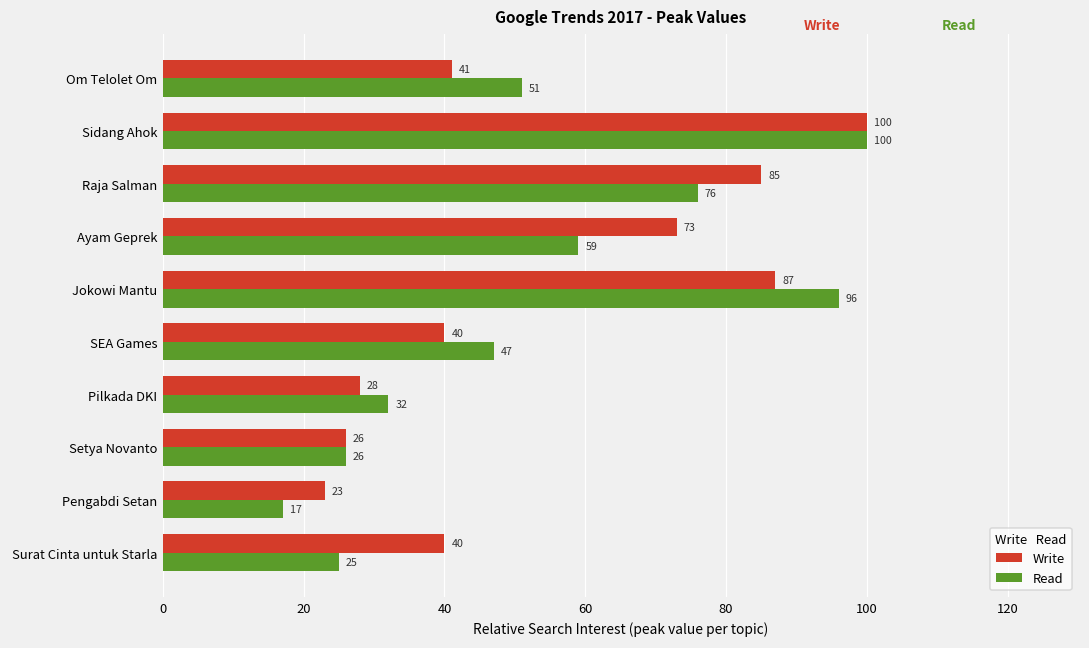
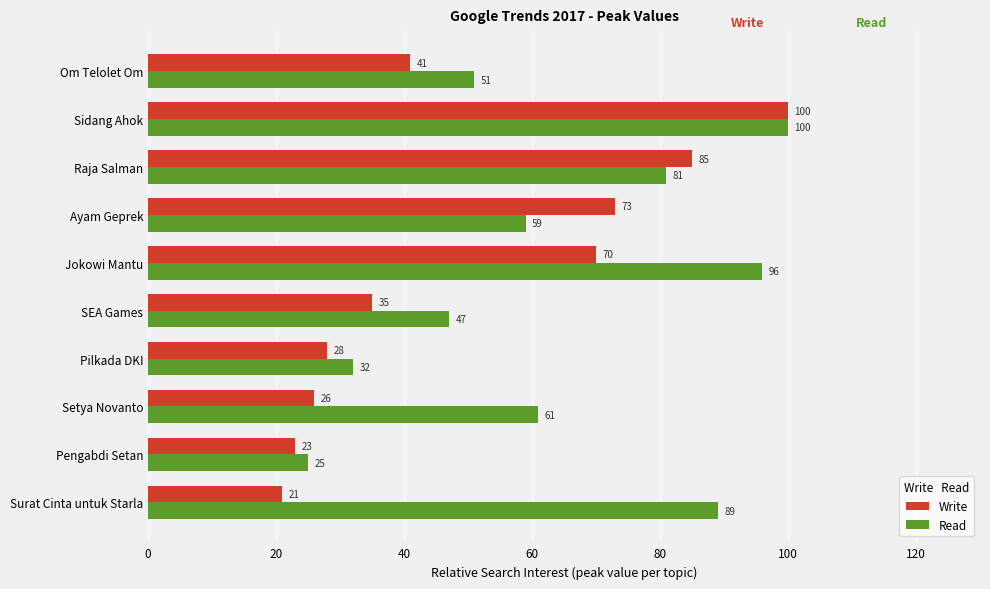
Read, Raja Salman: 76 -> 81
Write, Jokowi Mantu: 87 -> 70
Write, SEA Games: 40 -> 35
Read, Setya Novanto: 26 -> 61
Read, Pengabdi Setan: 17 -> 25
Write, Surat Cinta untuk Starla: 40 -> 21
Read, Surat Cinta untuk Starla: 25 -> 89
